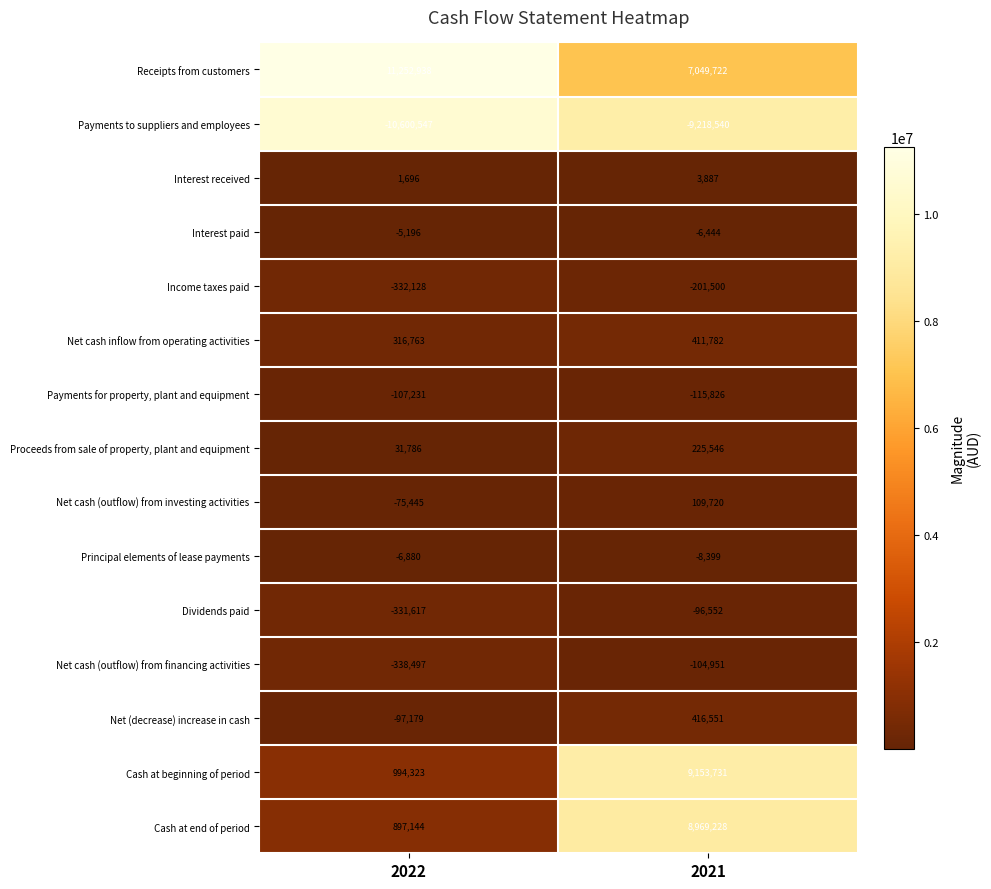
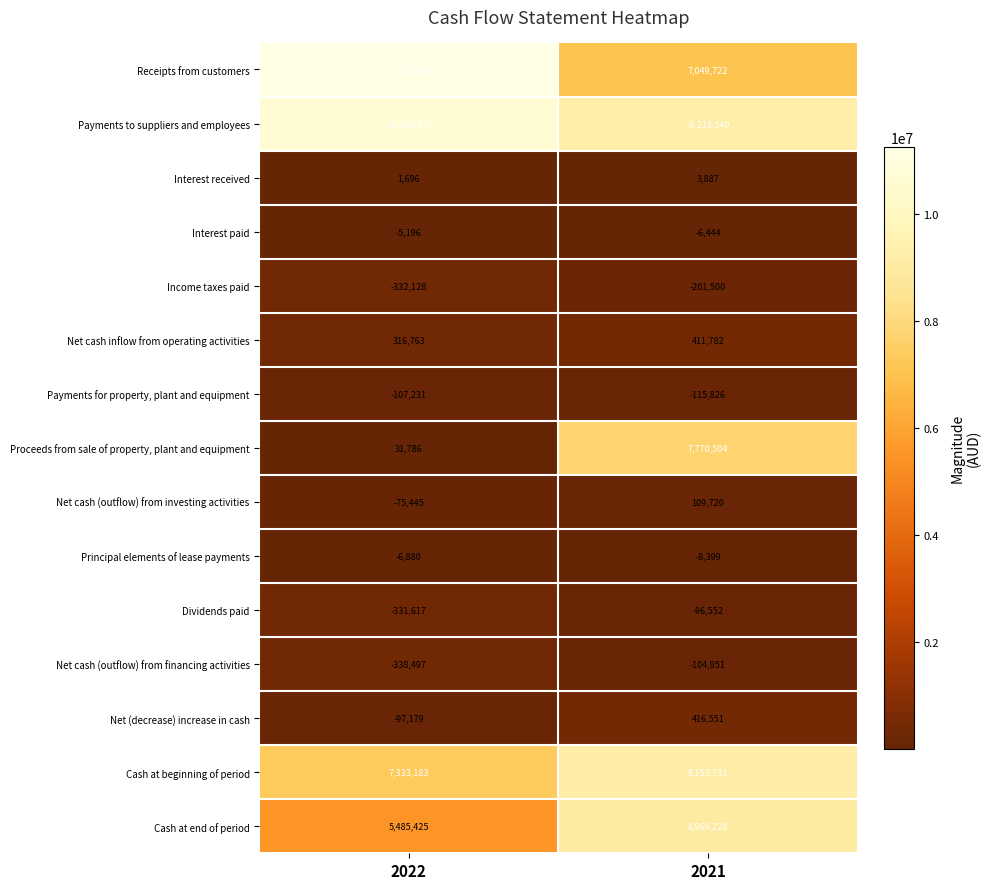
Proceeds from sale of property, plant and equipment, 2021: 225,546 -> 7,770,504
Cash at beginning of period, 2022: 994,323 -> 7,333,183
Cash at end of period, 2022: 897,144 -> 5,485,425
